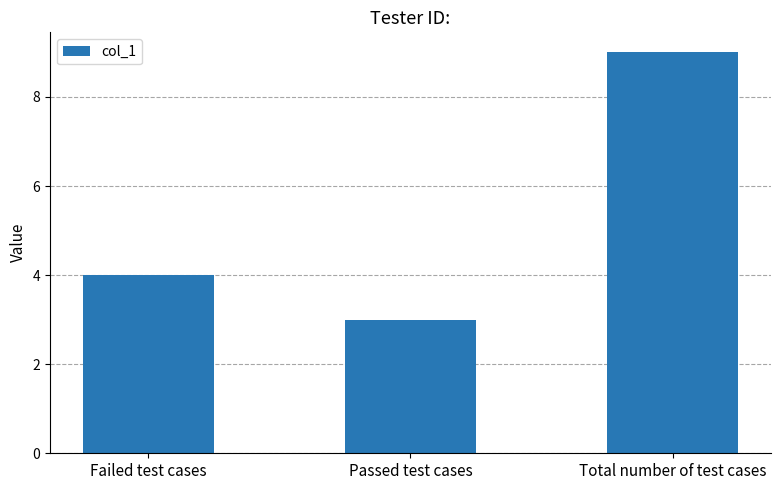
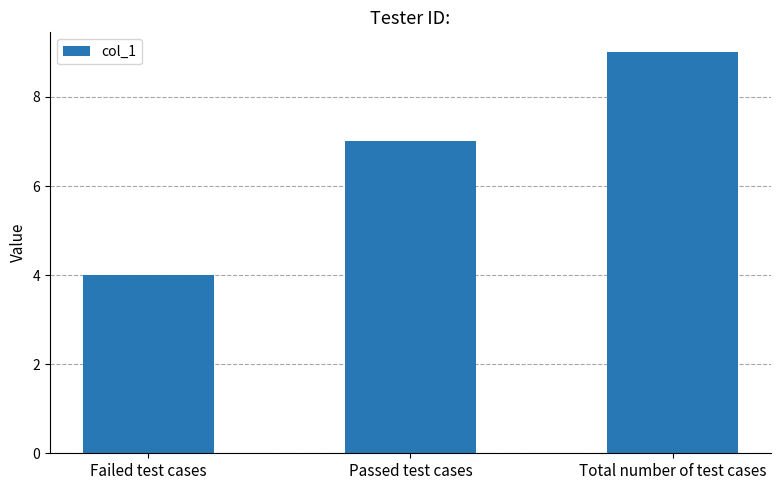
Passed test cases: 3 -> 7
